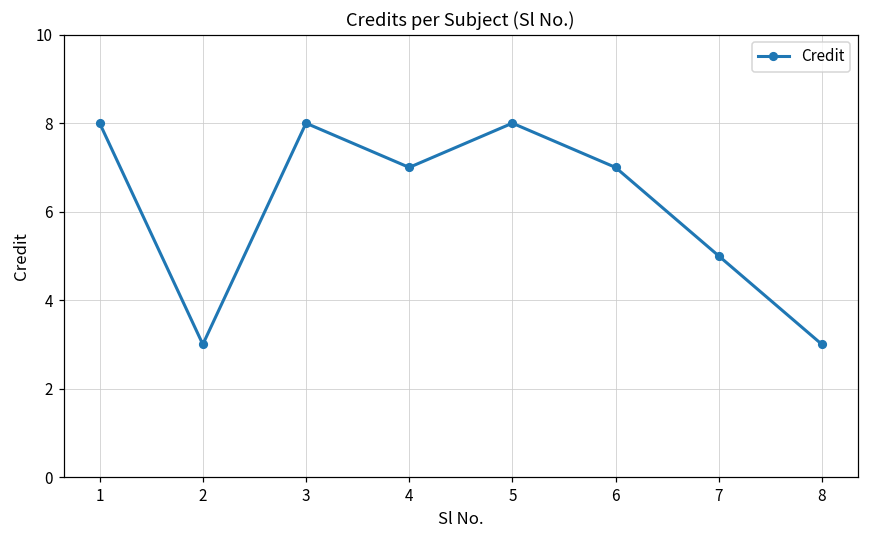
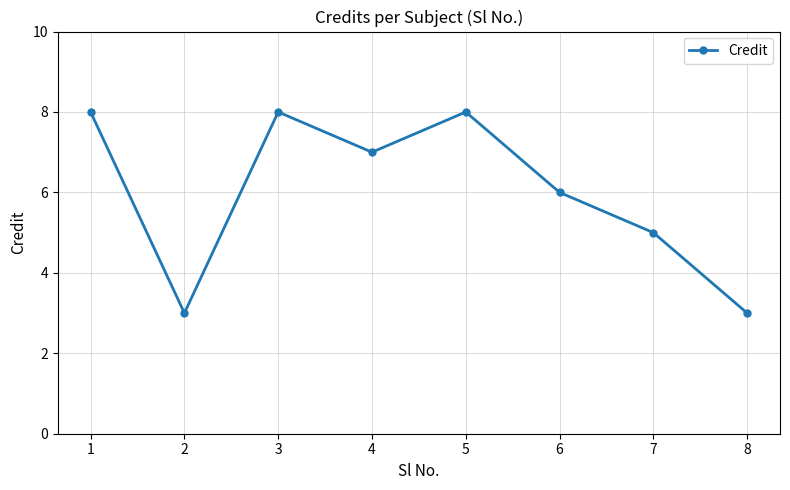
6: 7 -> 6
